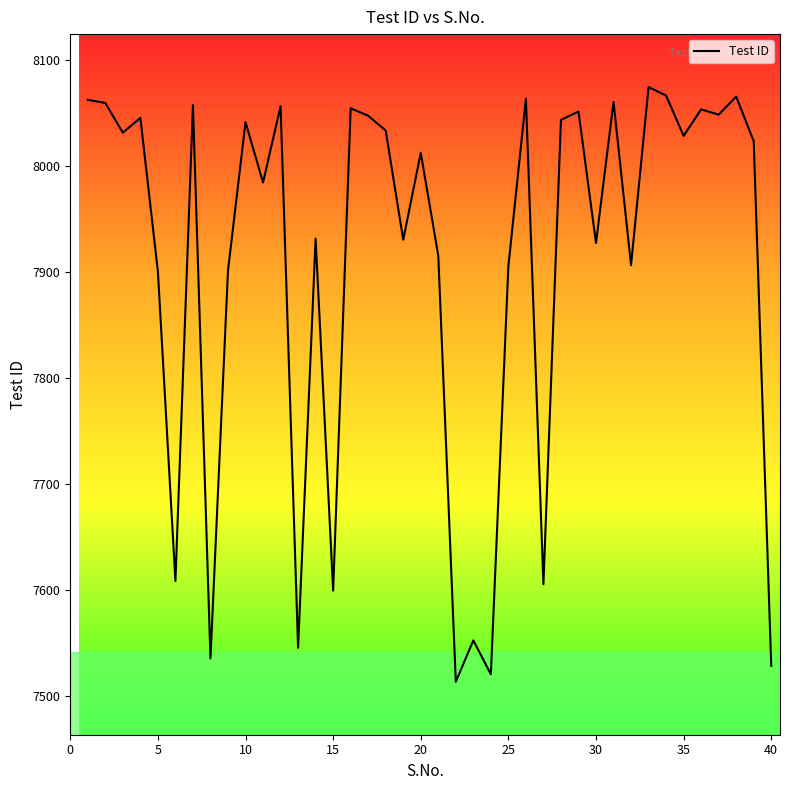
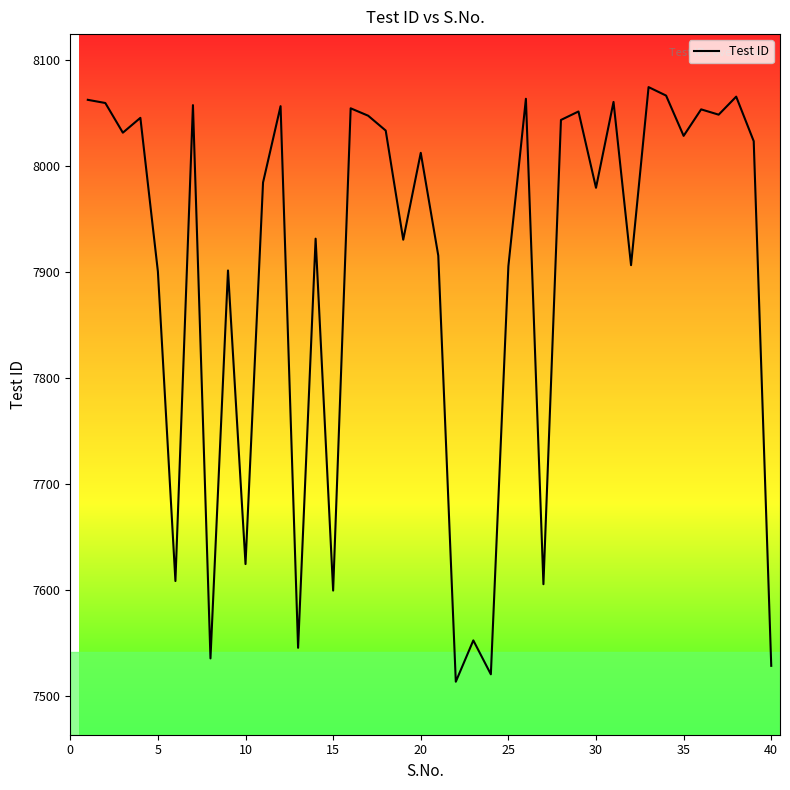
10: 8041 -> 7624
30: 7927 -> 7979
